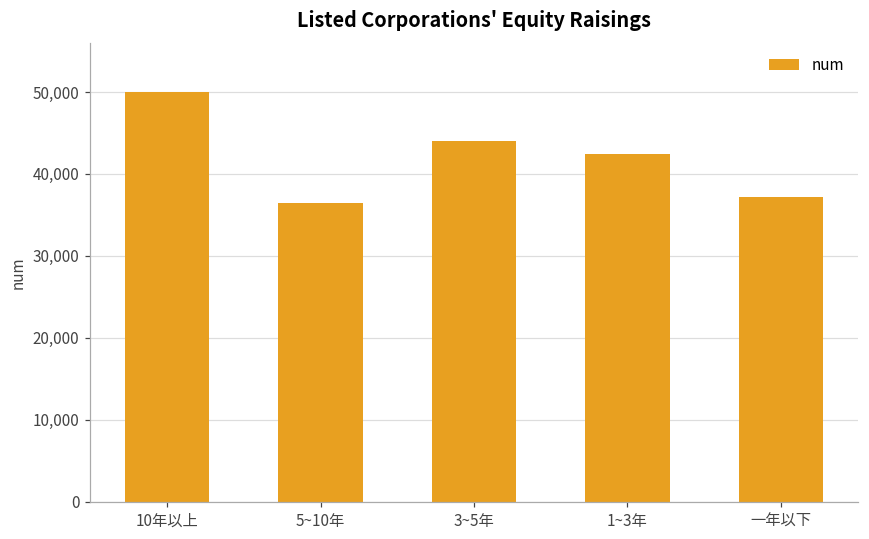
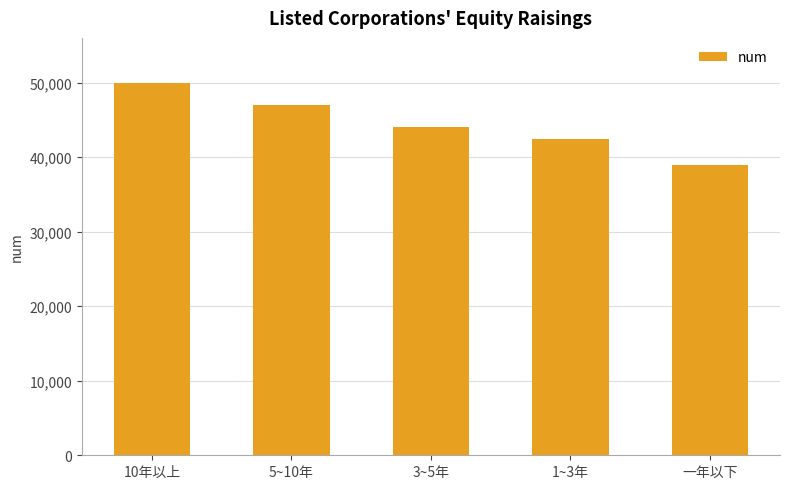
5~10年: 36,000 -> 47,000
一年以下: 37,000 -> 39,000
